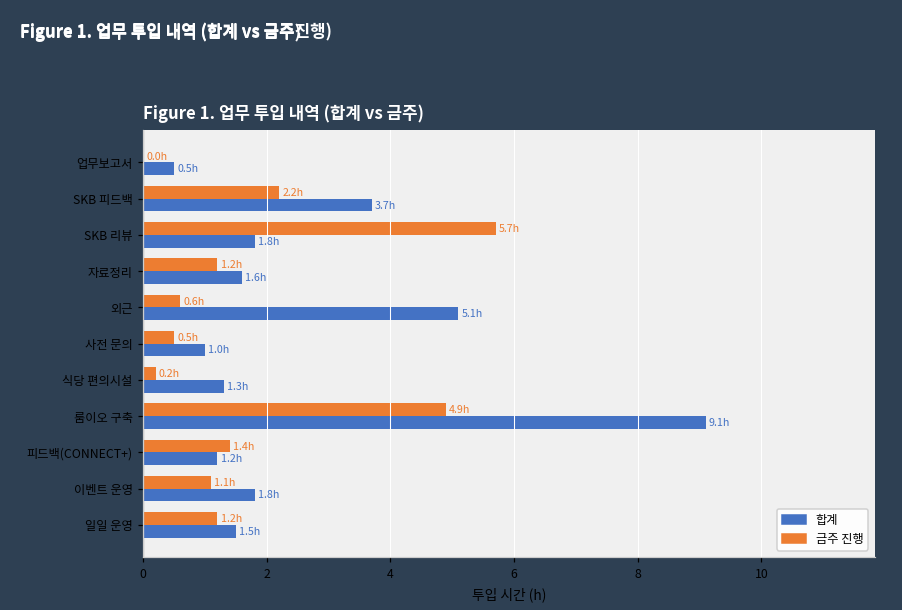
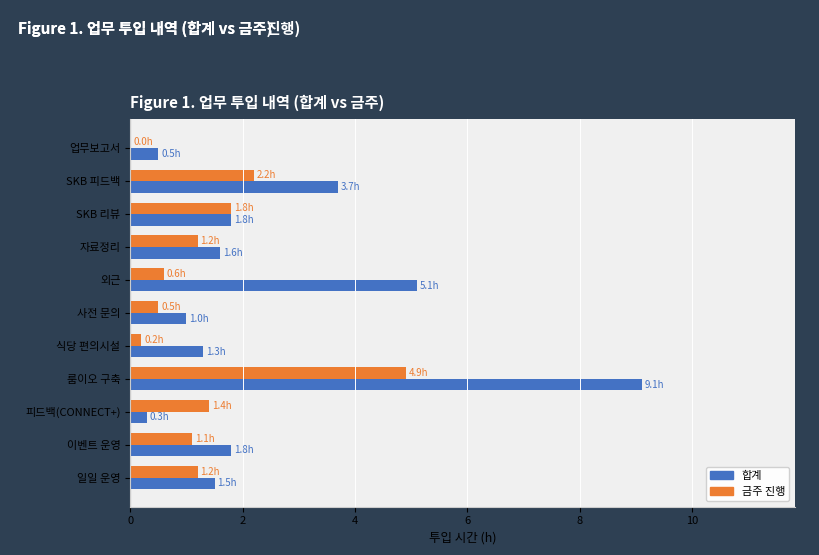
금주 진행, SKB 리뷰: 5.7h -> 1.8h
합계, 피드백(CONNECT+): 1.2h -> 0.3h
